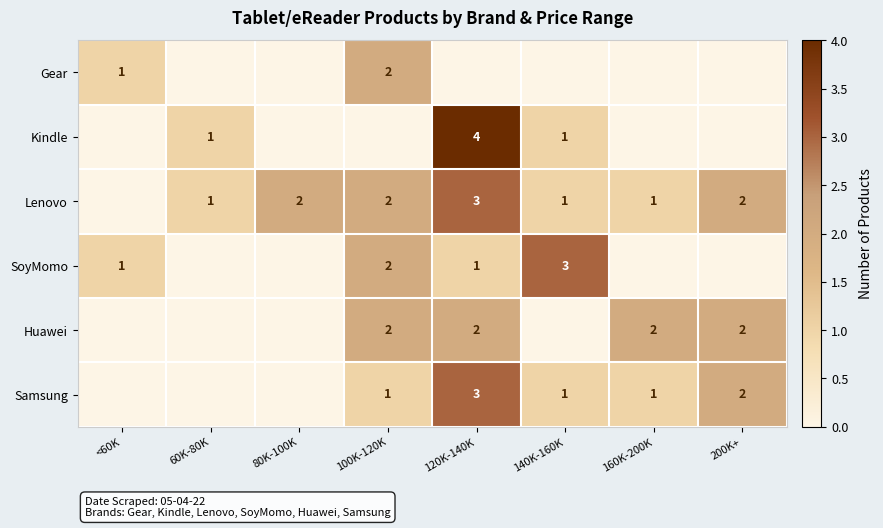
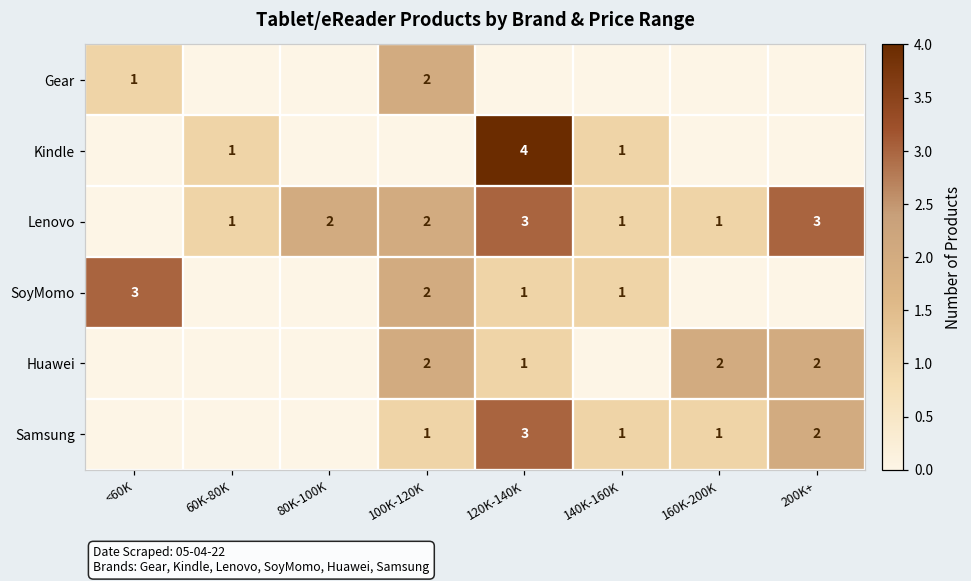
Lenovo, 200K+: 2 -> 3
SoyMomo, <60K: 1 -> 3
SoyMomo, 140K-160K: 3 -> 1
Huawei, 120K-140K: 2 -> 1
